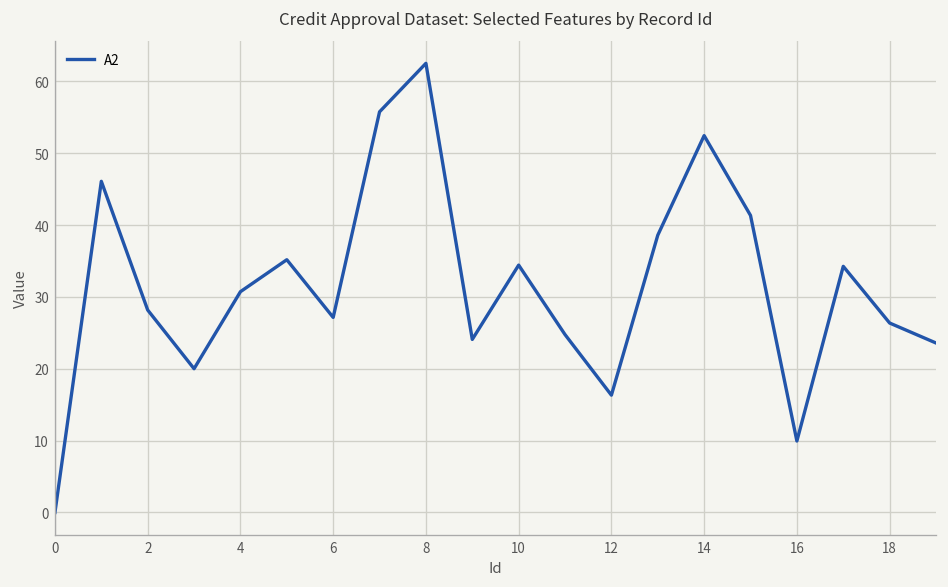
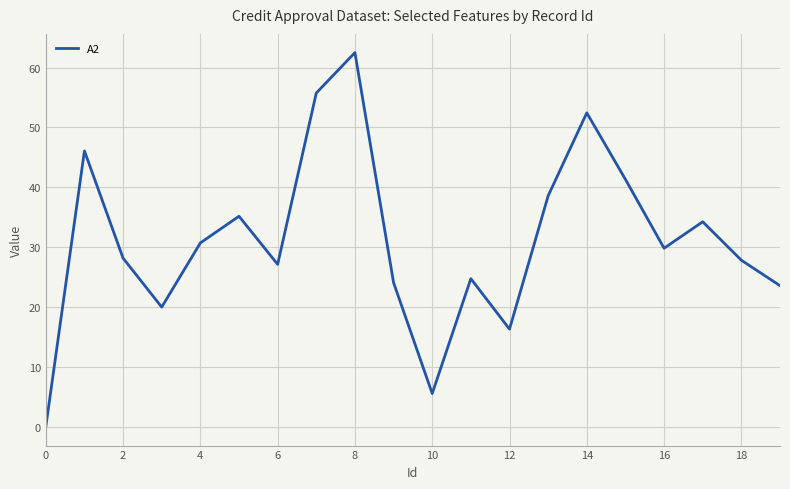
10: 34 -> 6
16: 10 -> 30
18: 26 -> 28
